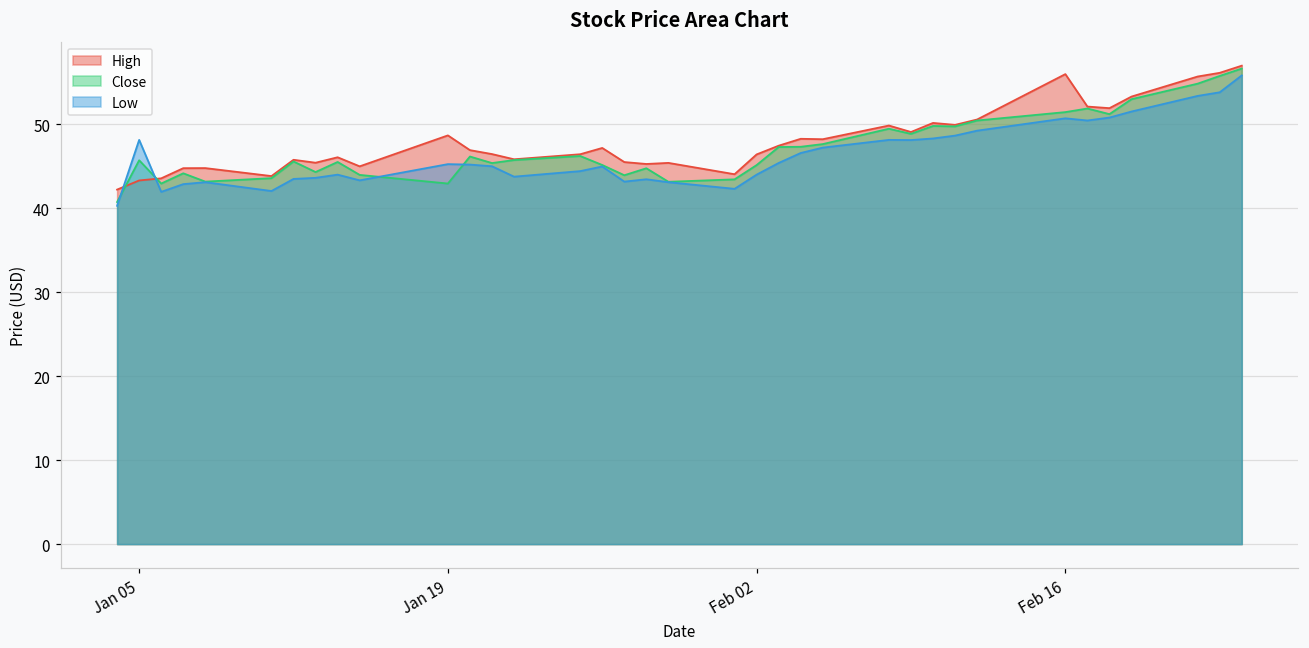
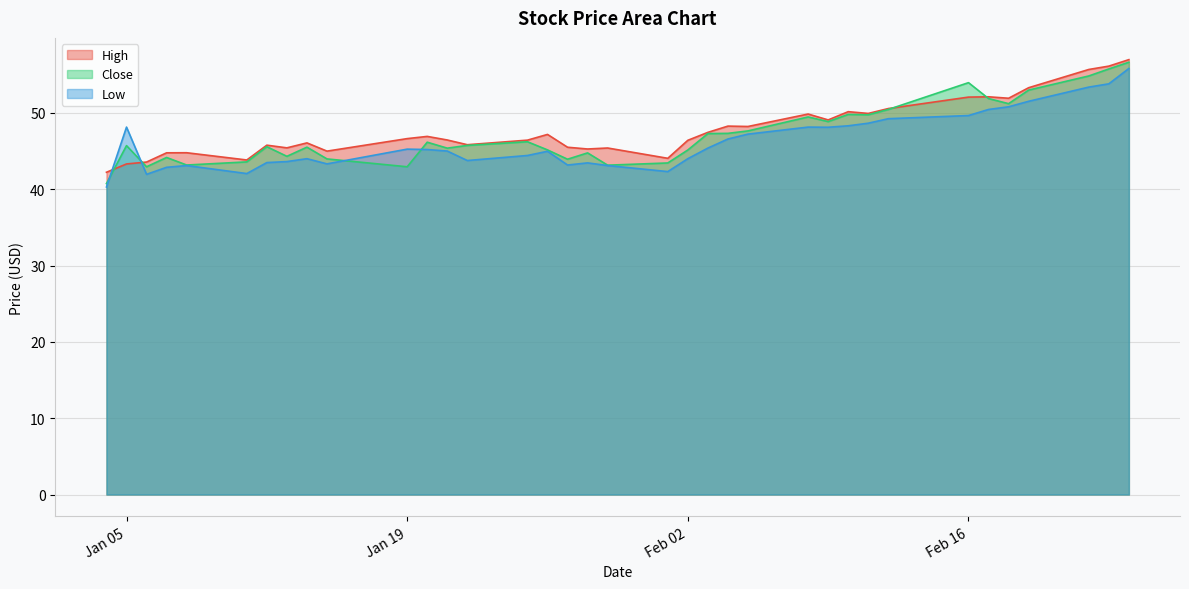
High, Jan 19: 49 -> 47
High, Feb 16: 56 -> 52
Close, Feb 16: 51 -> 54
Low, Feb 16: 51 -> 50
